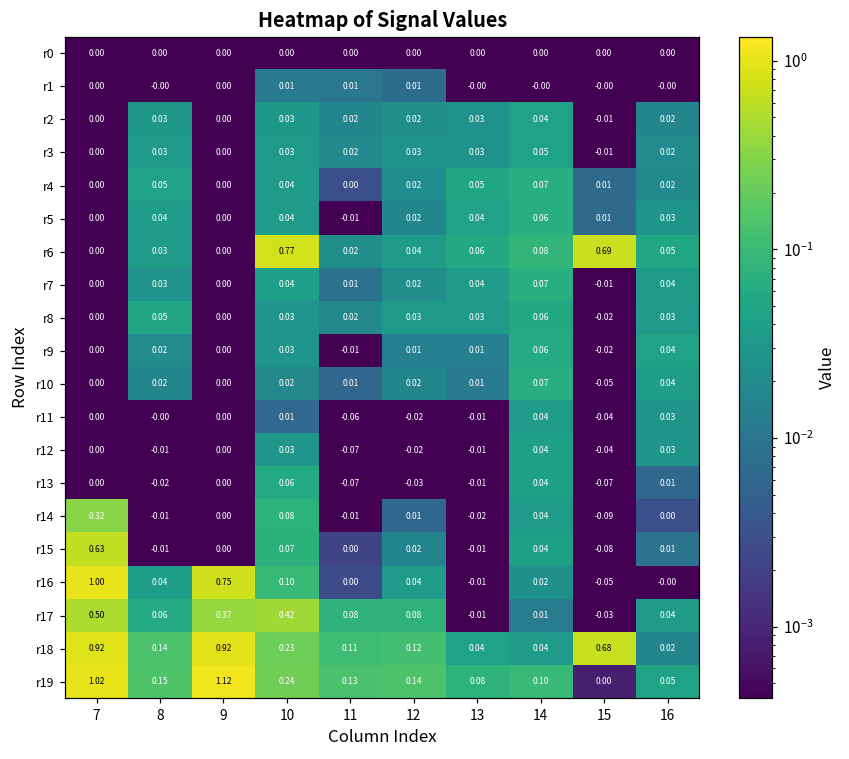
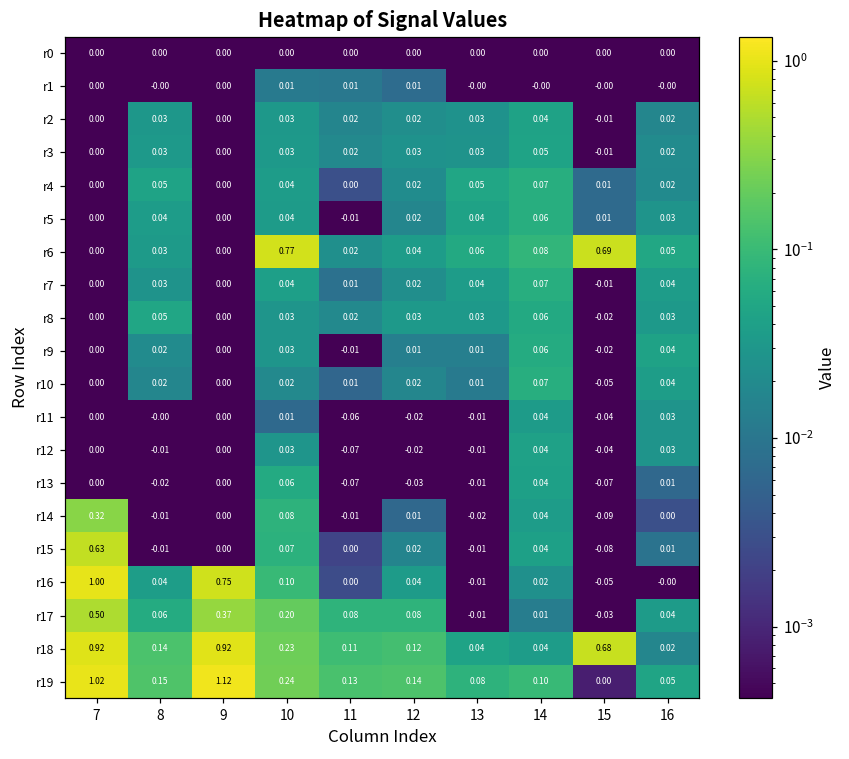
r17, 10: 0.42 -> 0.20
